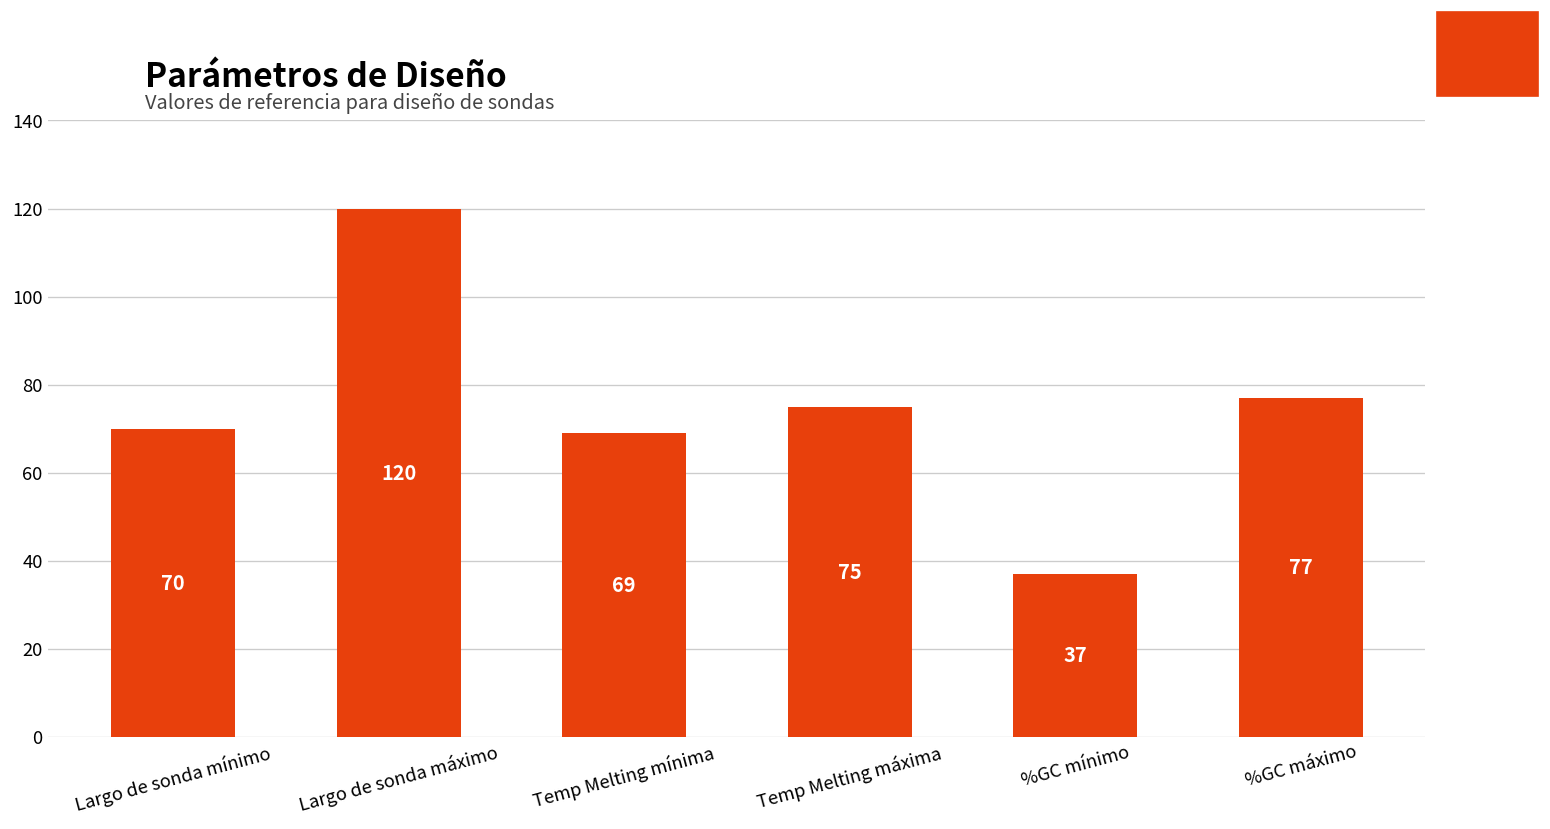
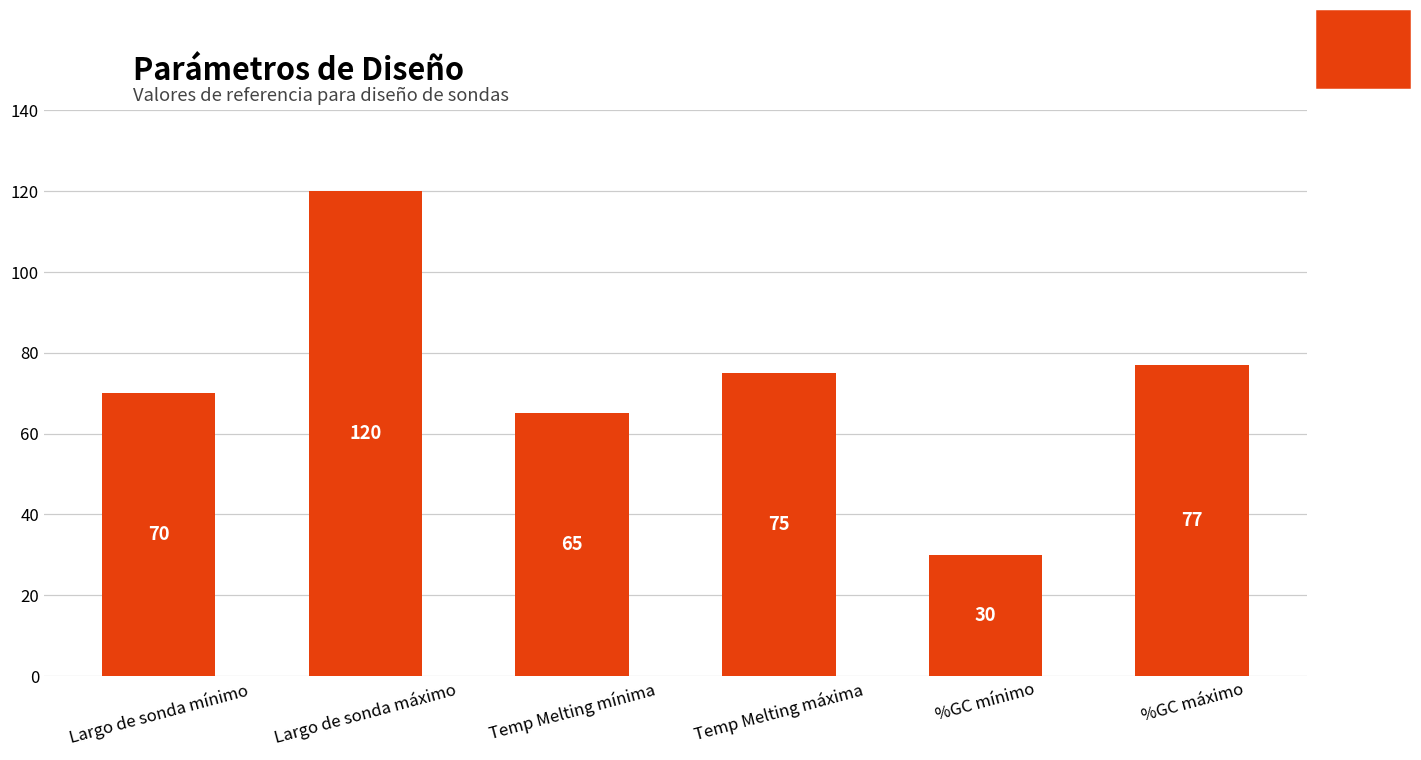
Temp Melting mínima: 69 -> 65
%GC mínimo: 37 -> 30
